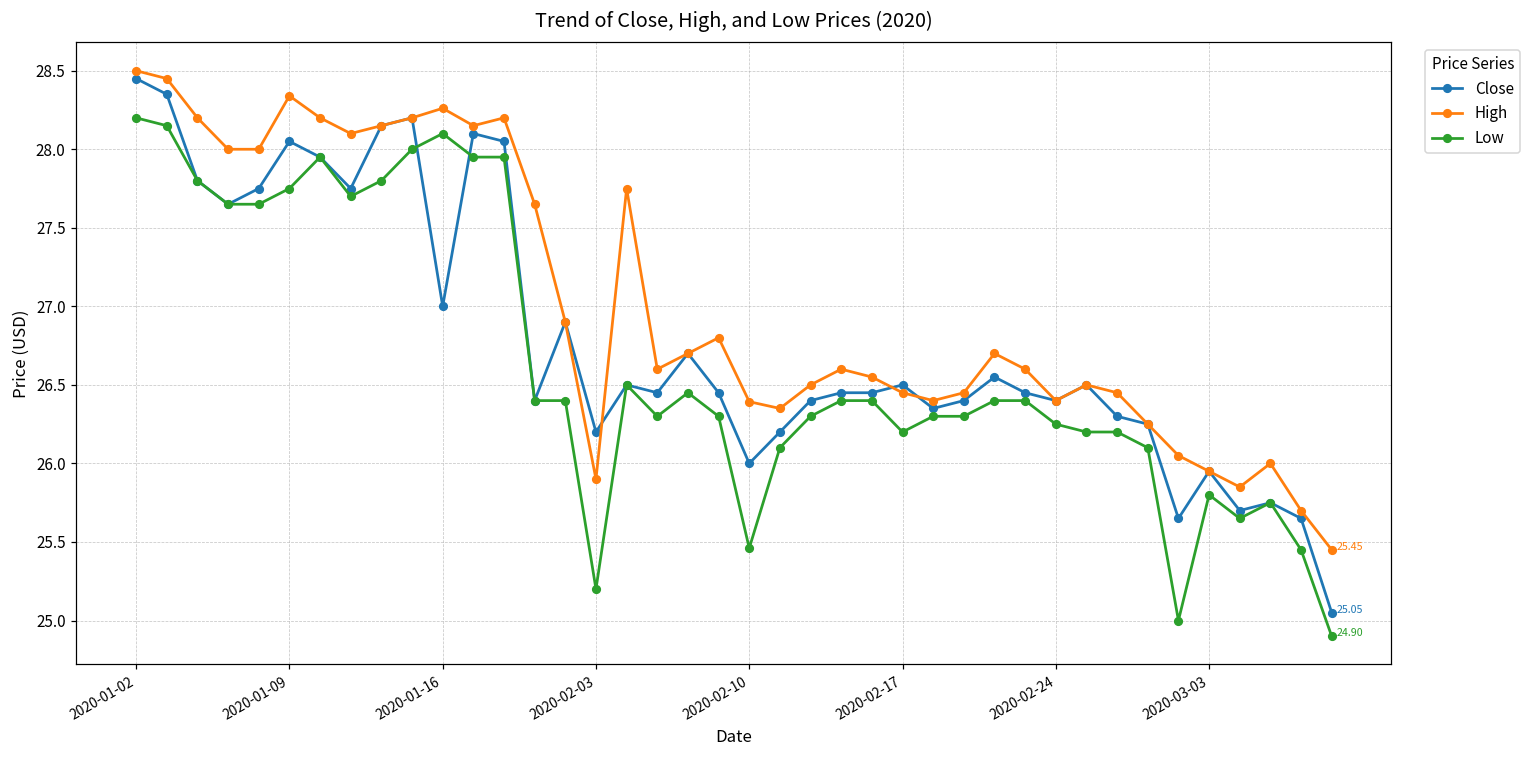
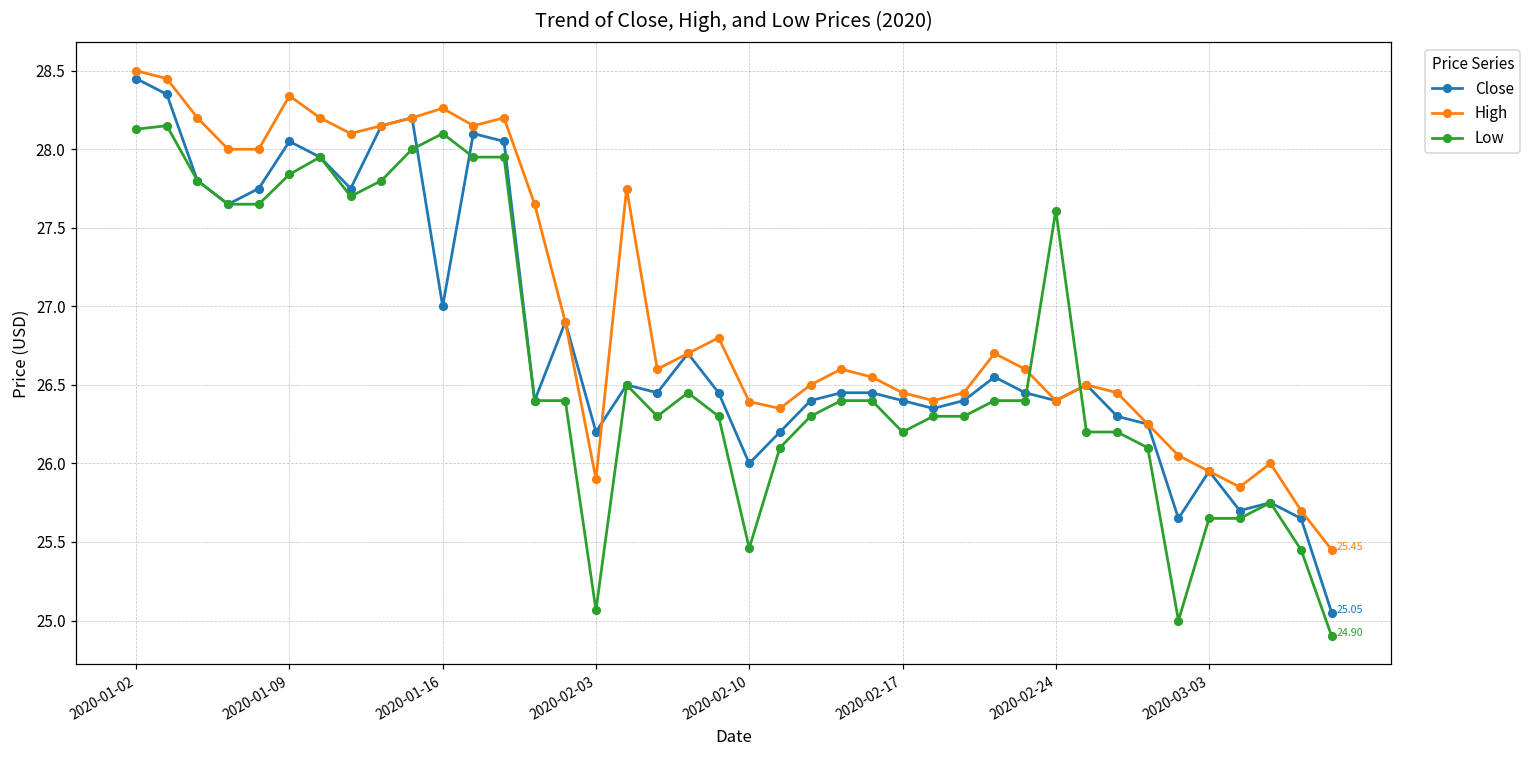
Low, 2020-01-02: 28.20 -> 28.13
Low, 2020-01-09: 27.75 -> 27.84
Low, 2020-02-03: 25.20 -> 25.07
Close, 2020-02-17: 26.5 -> 26.4
Low, 2020-02-24: 26.25 -> 27.61
Low, 2020-03-03: 25.80 -> 25.65
